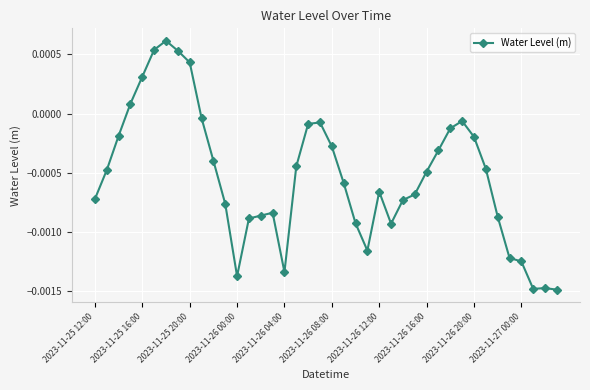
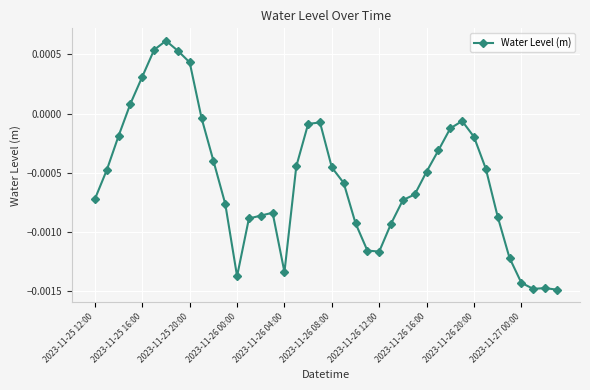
2023-11-26 08:00: -0.00028 -> -0.00046
2023-11-26 12:00: -0.00066 -> -0.00117
2023-11-27 00:00: -0.00125 -> -0.00143
